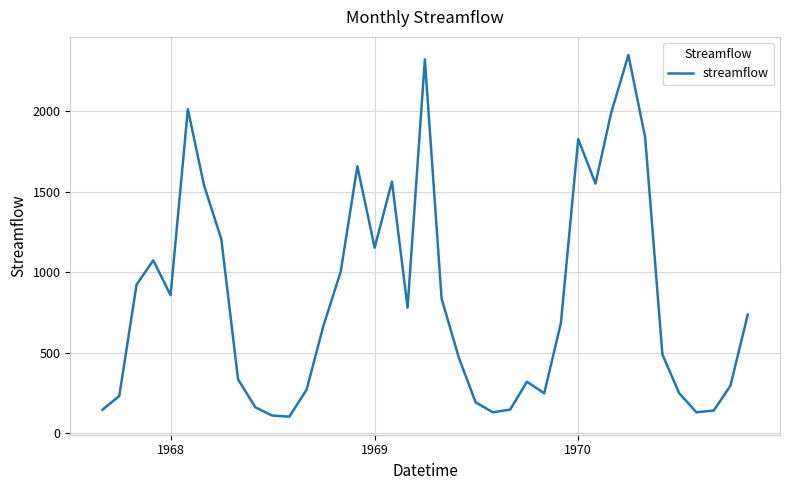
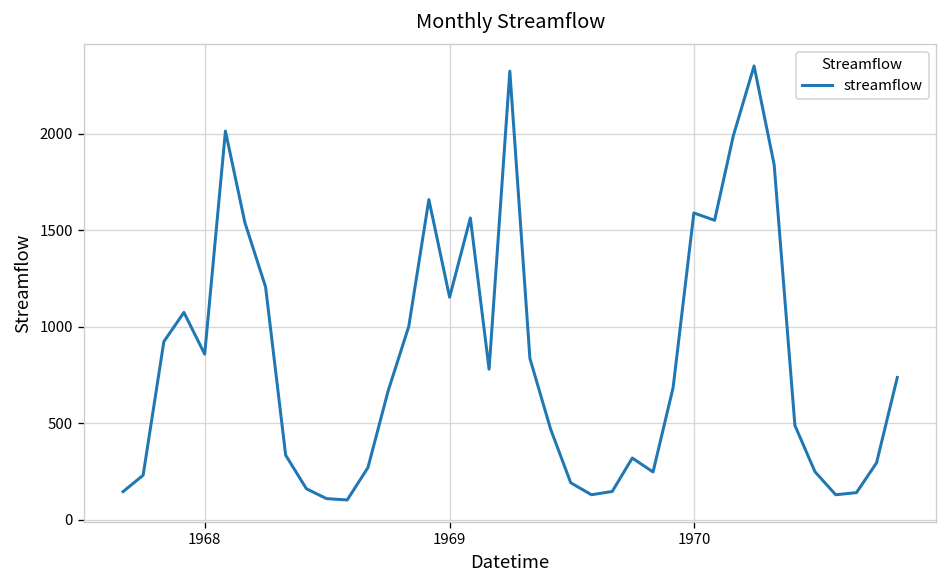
1970: 1830 -> 1590
